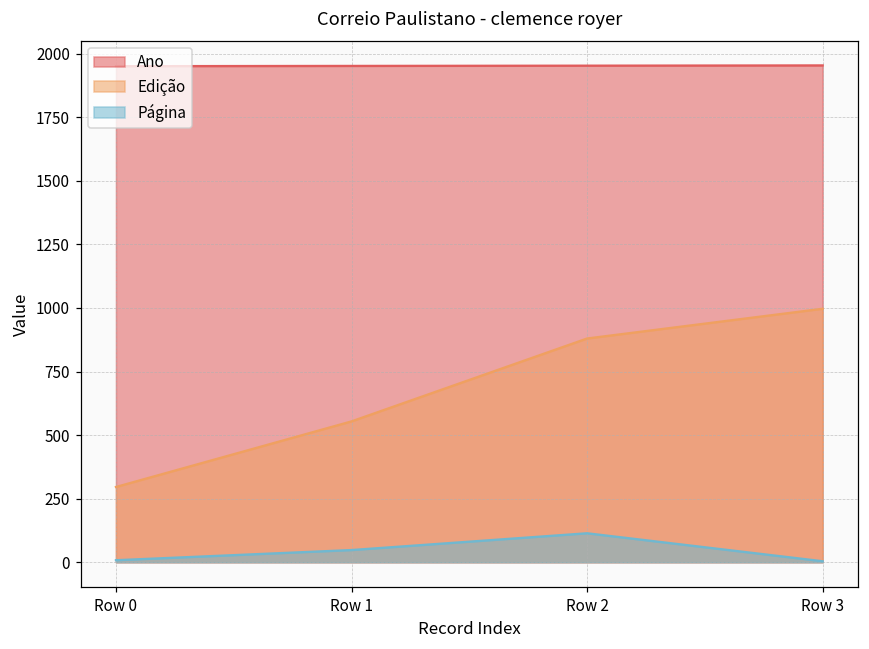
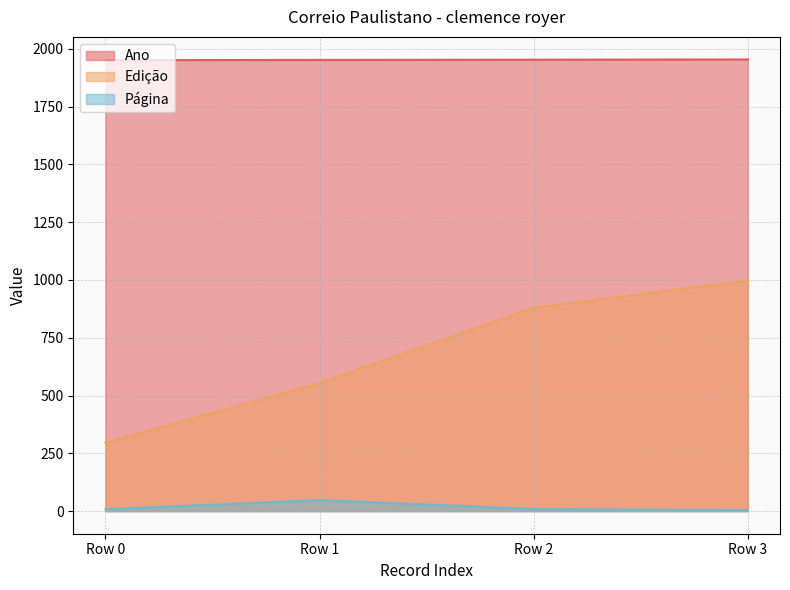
Página, Row 2: 110 -> 10
